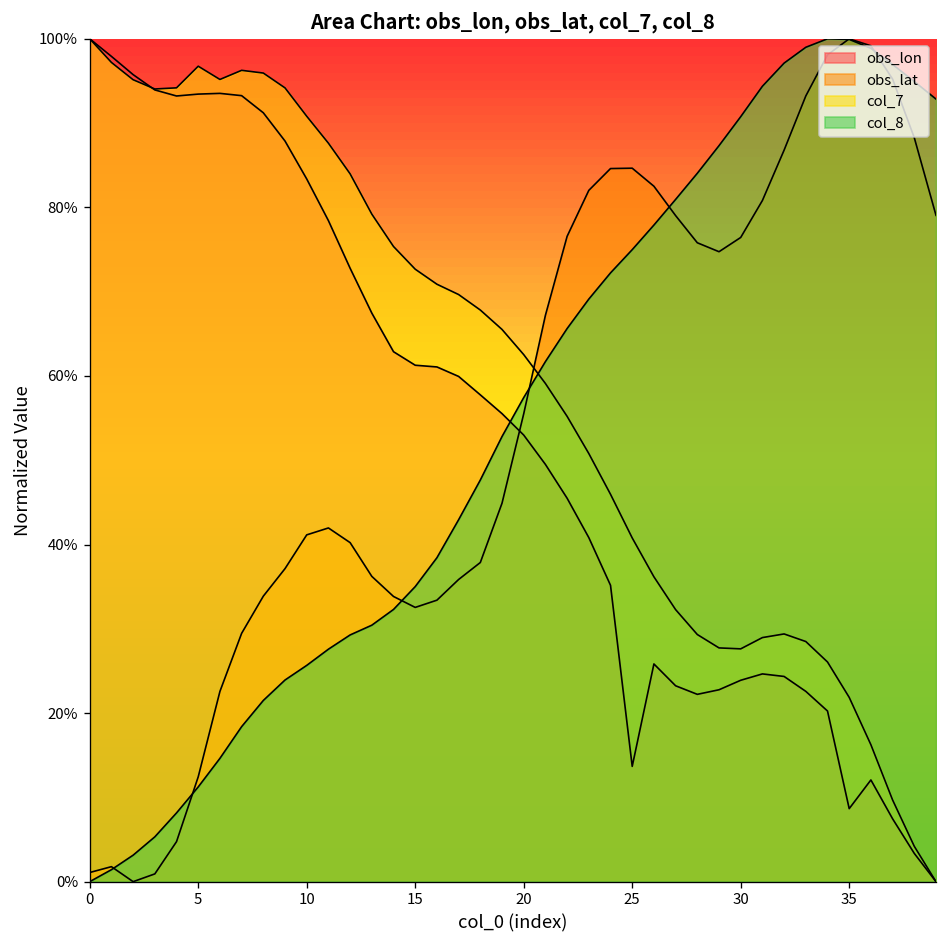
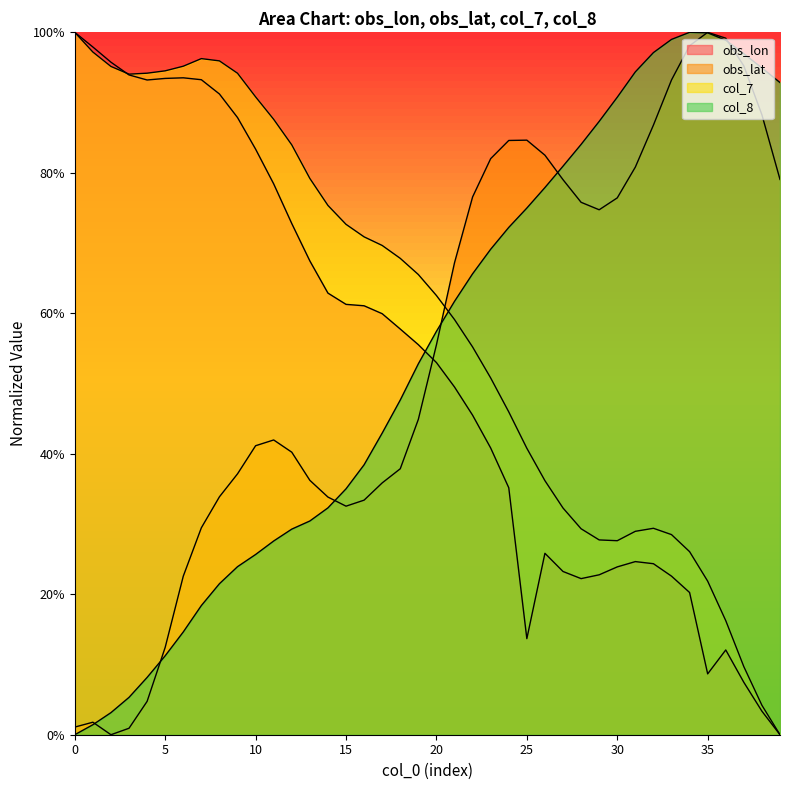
col_7, 5: 97% -> 95%
